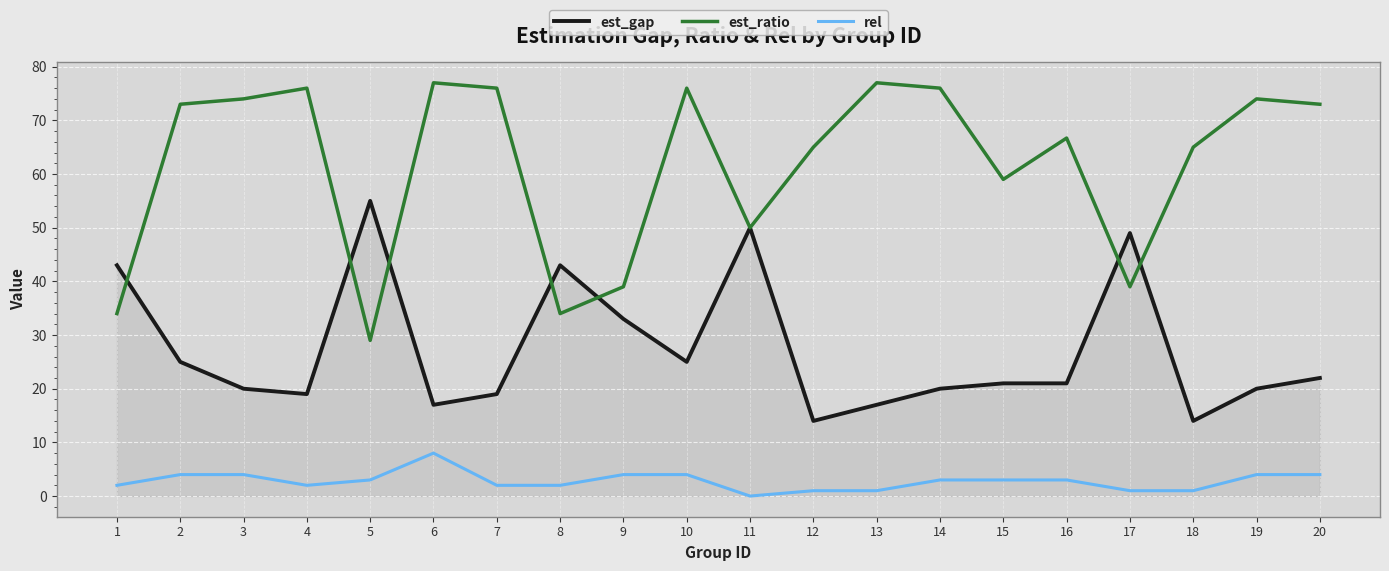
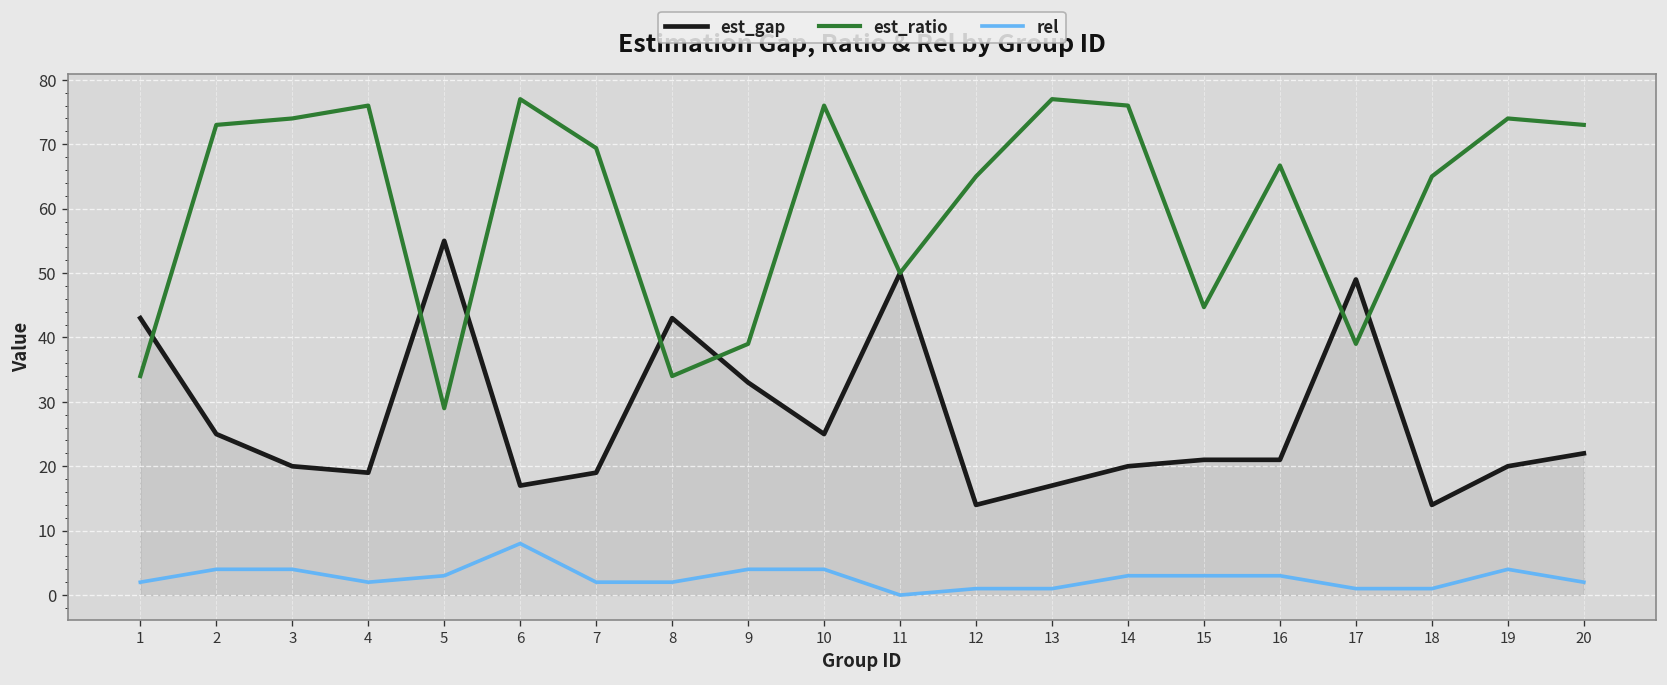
est_ratio, 7: 76 -> 69
est_ratio, 15: 59 -> 45
rel, 20: 4 -> 2
